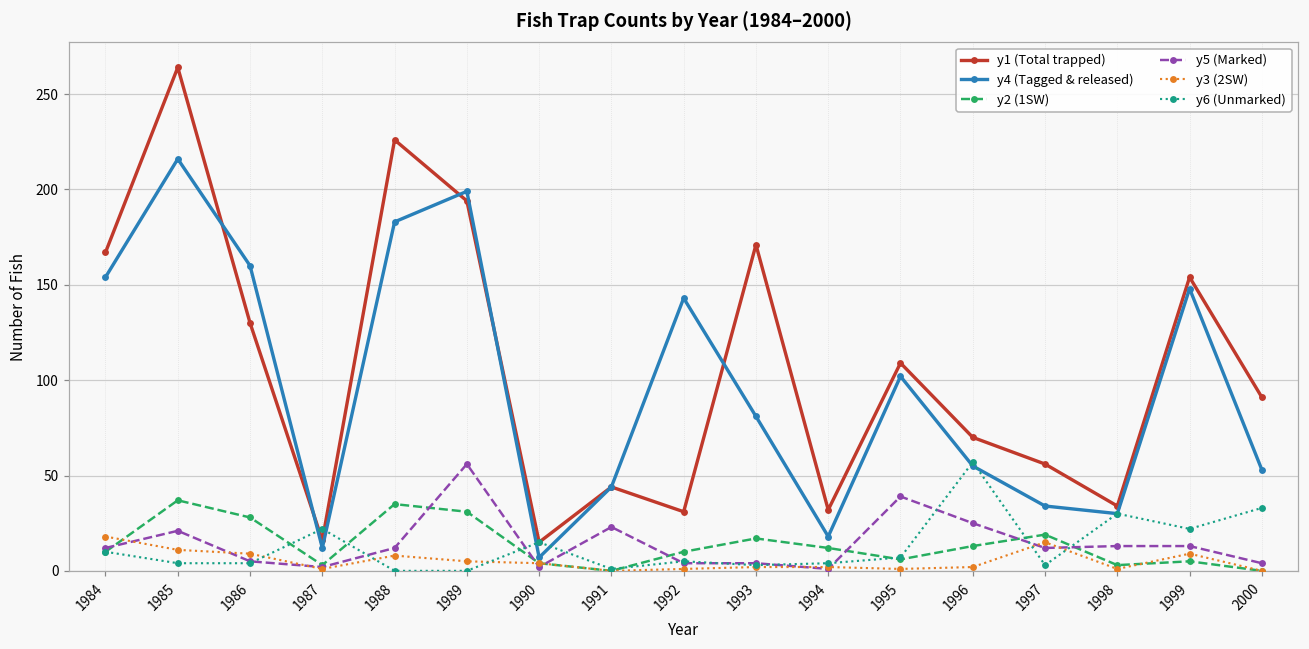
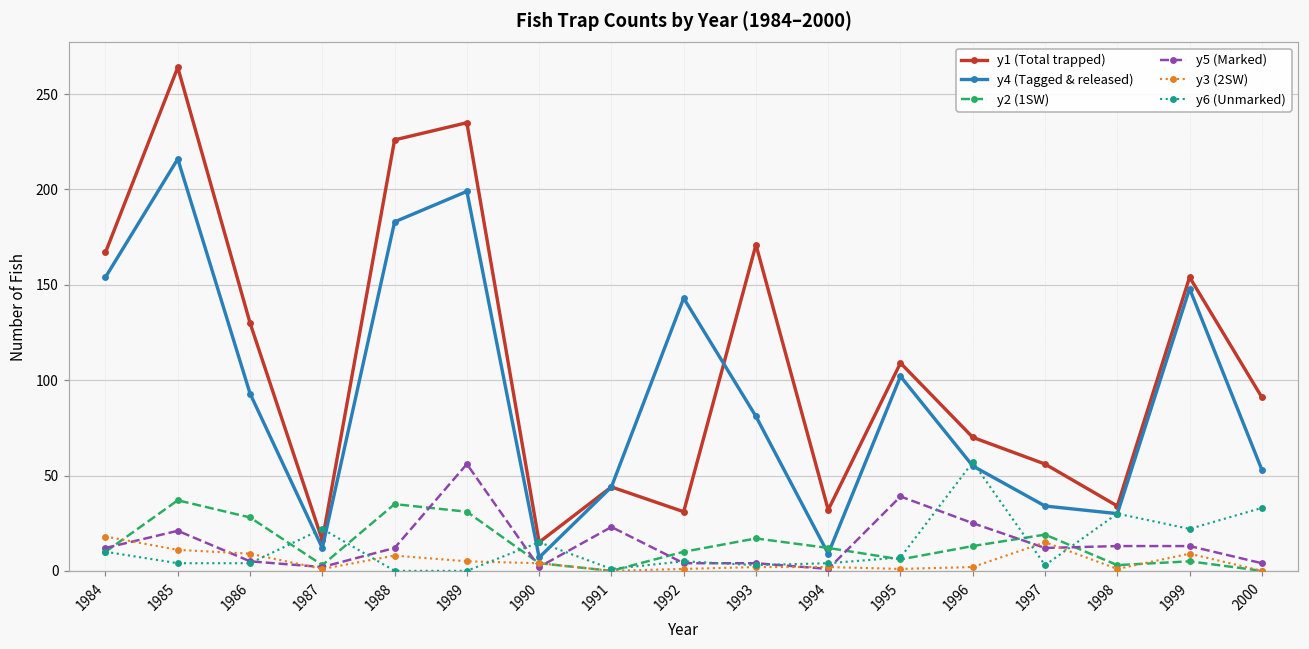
y4 (Tagged & released), 1986: 160 -> 93
y1 (Total trapped), 1989: 194 -> 235
y4 (Tagged & released), 1994: 18 -> 9
